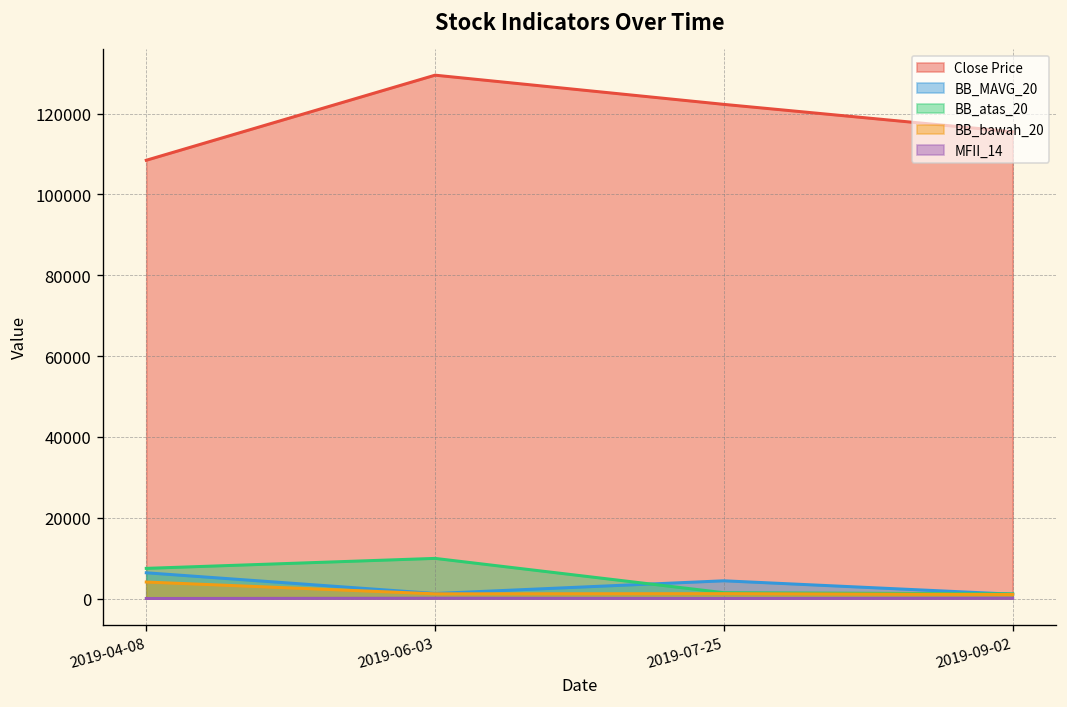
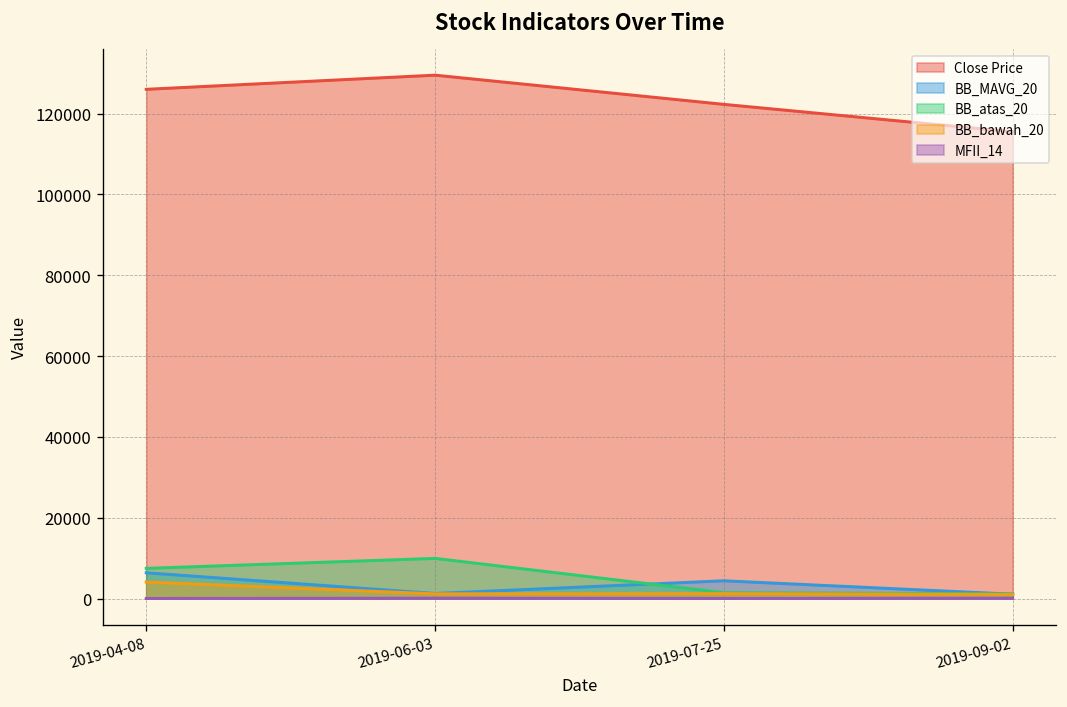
Close Price, 2019-04-08: 108000 -> 126000
